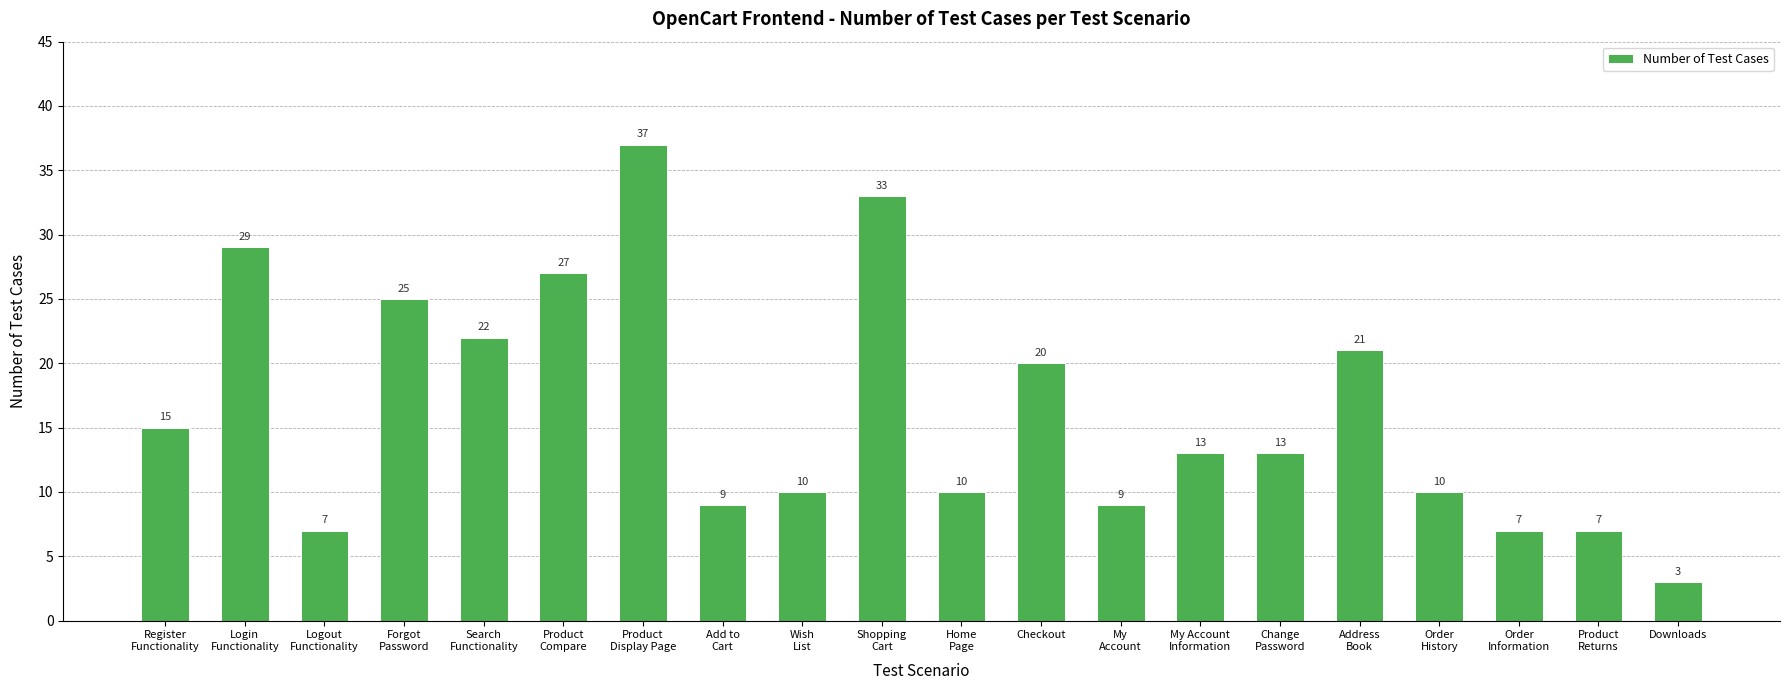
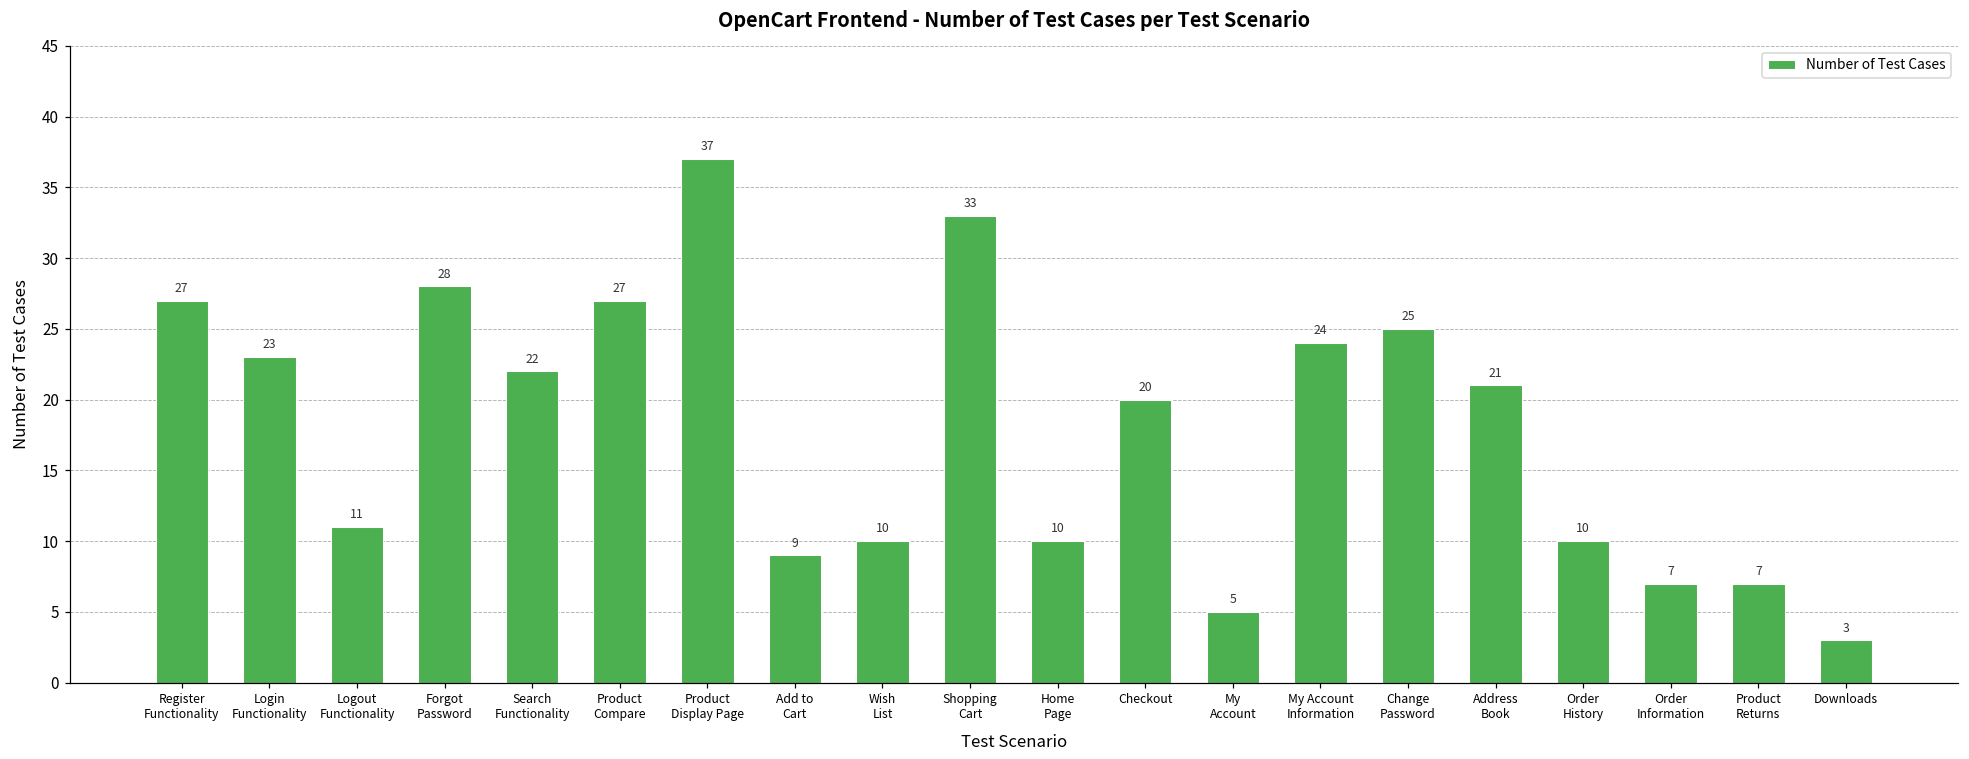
Register Functionality: 15 -> 27
Login Functionality: 29 -> 23
Logout Functionality: 7 -> 11
Forgot Password: 25 -> 28
My Account: 9 -> 5
My Account Information: 13 -> 24
Change Password: 13 -> 25
